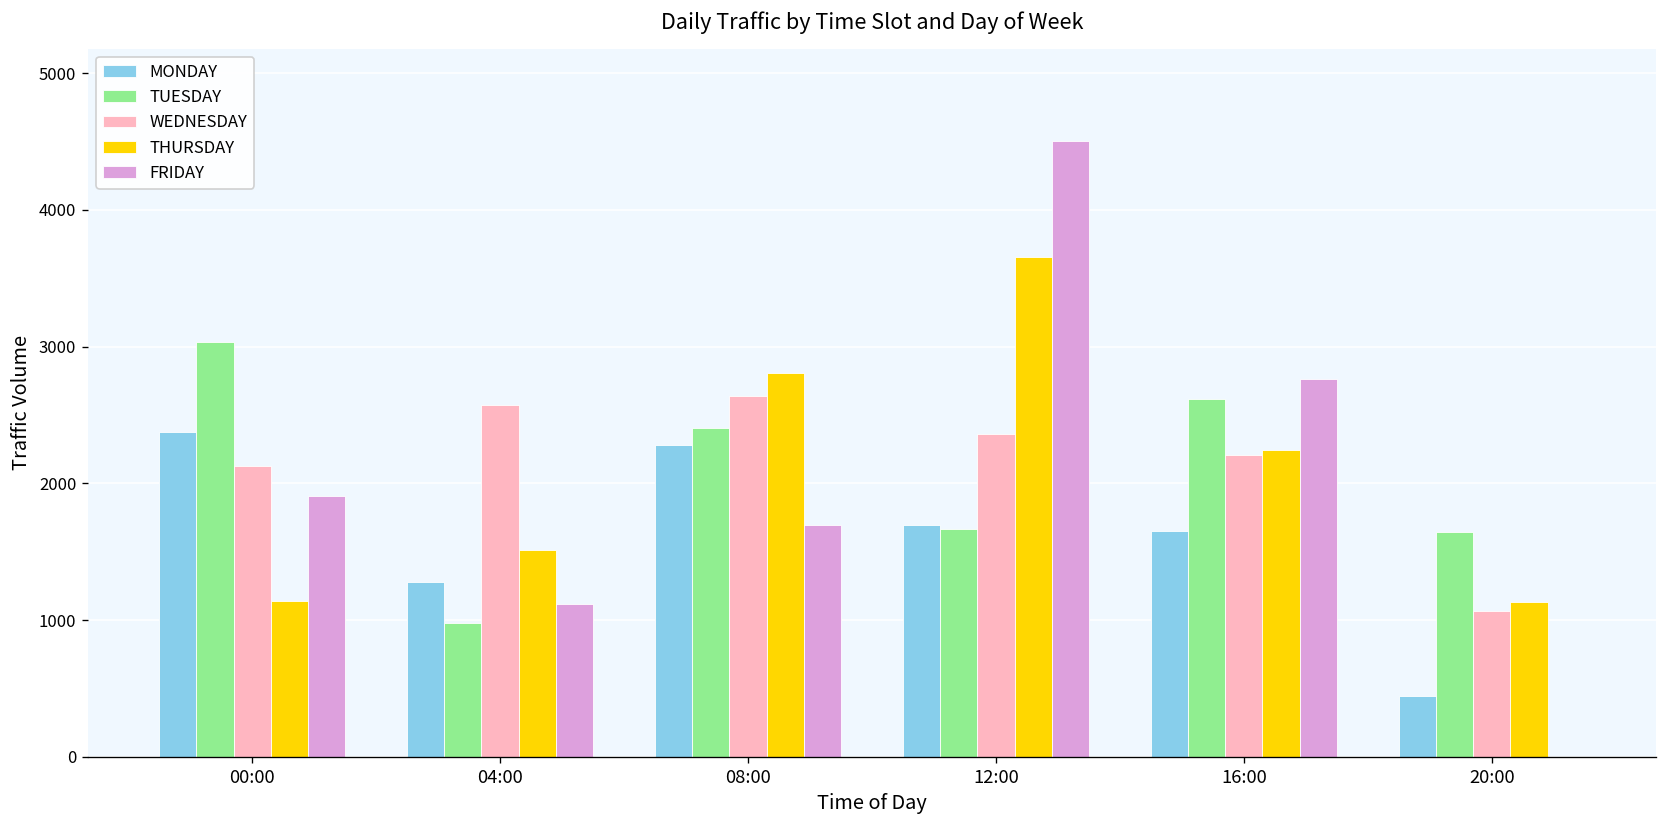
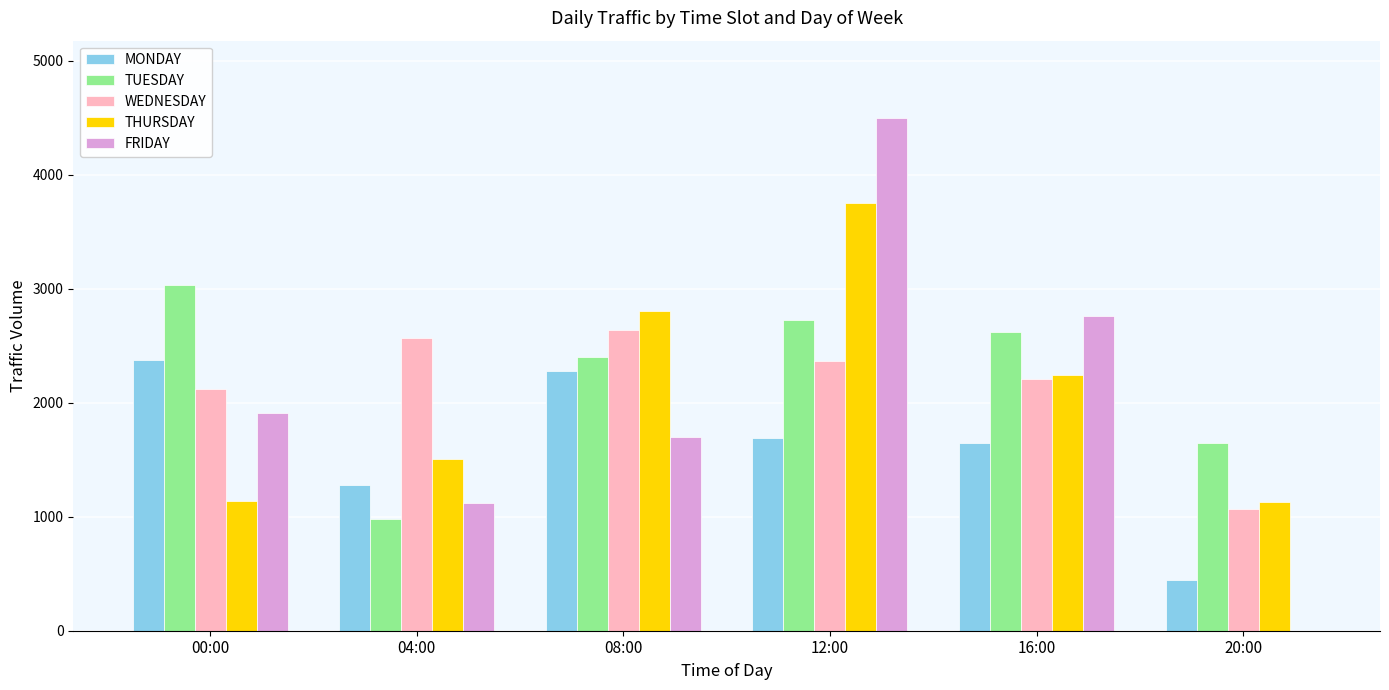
TUESDAY, 12:00: 1670 -> 2720
THURSDAY, 12:00: 3650 -> 3750
